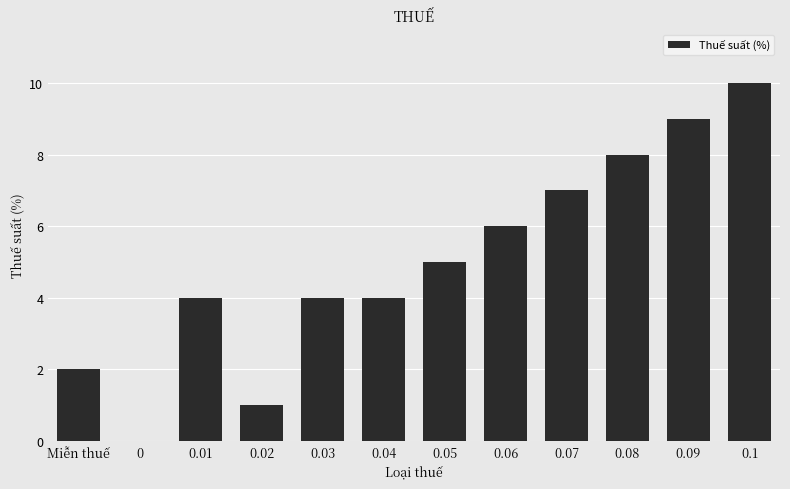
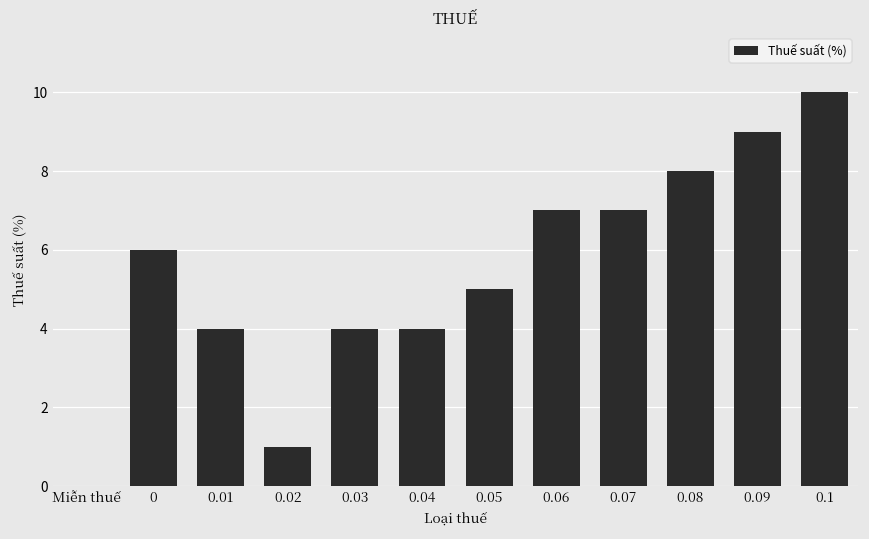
Miễn thuế: 2 -> 0
0: 0 -> 6
0.06: 6 -> 7
